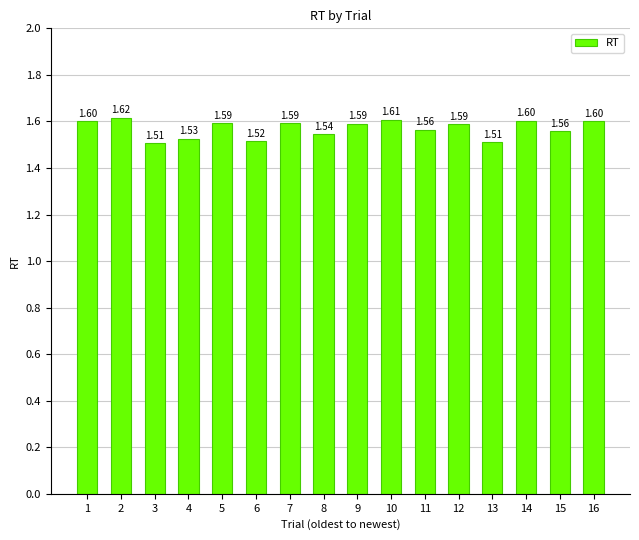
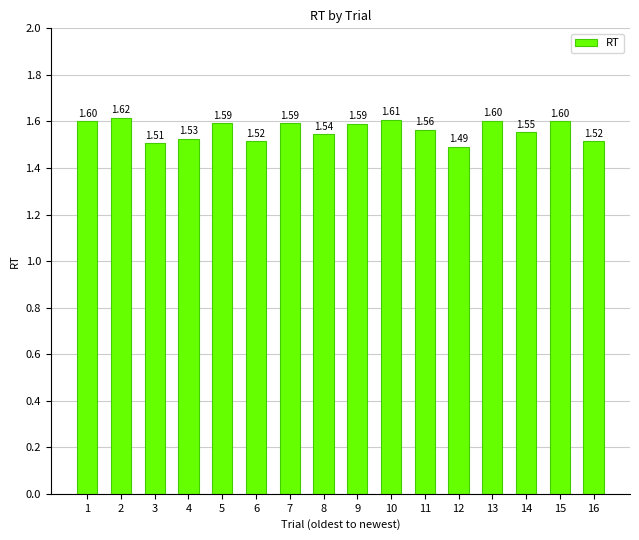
12: 1.59 -> 1.49
13: 1.51 -> 1.60
14: 1.60 -> 1.55
15: 1.56 -> 1.60
16: 1.60 -> 1.52
